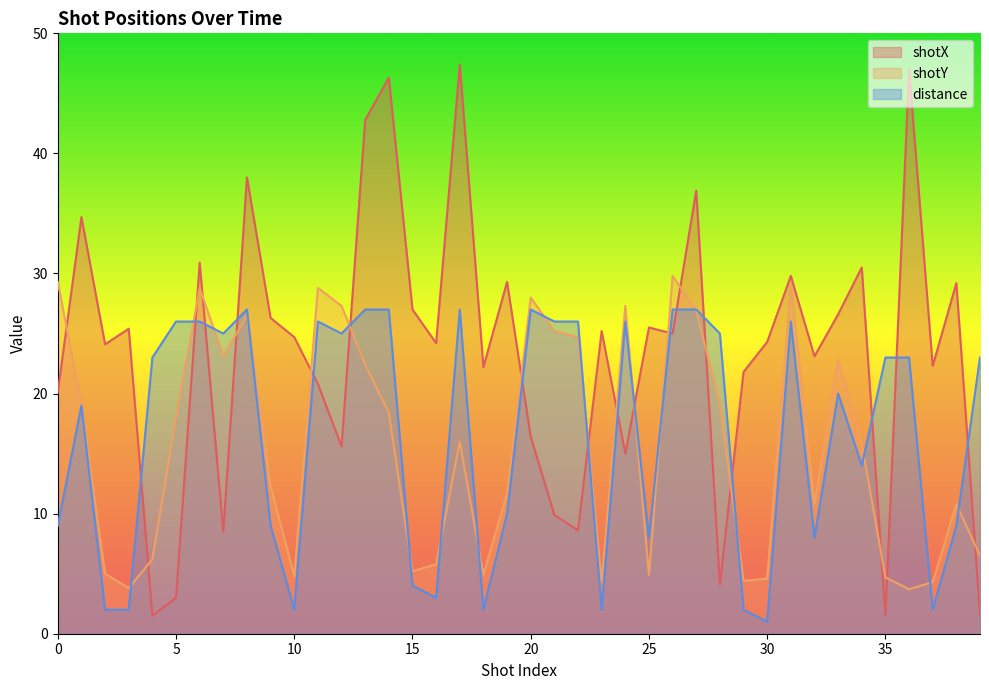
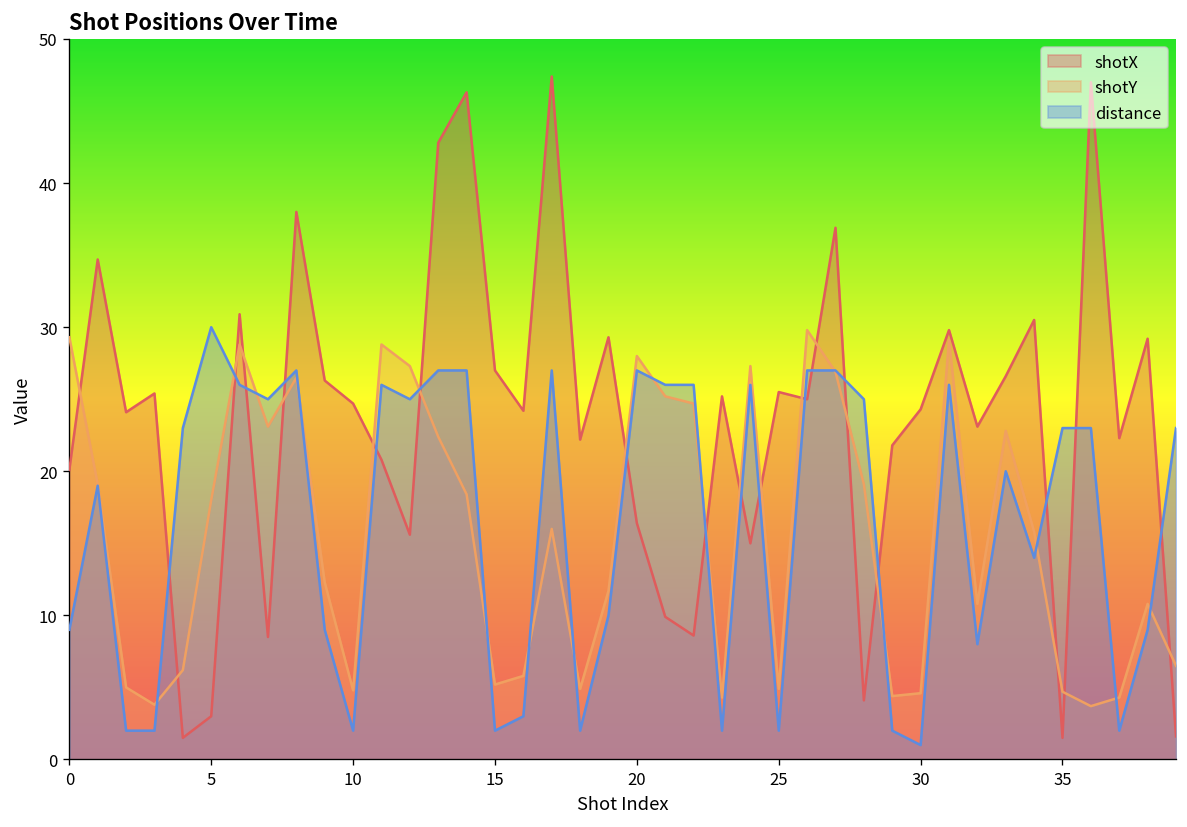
distance, 5: 26 -> 30
distance, 15: 4 -> 2
distance, 25: 8 -> 2
